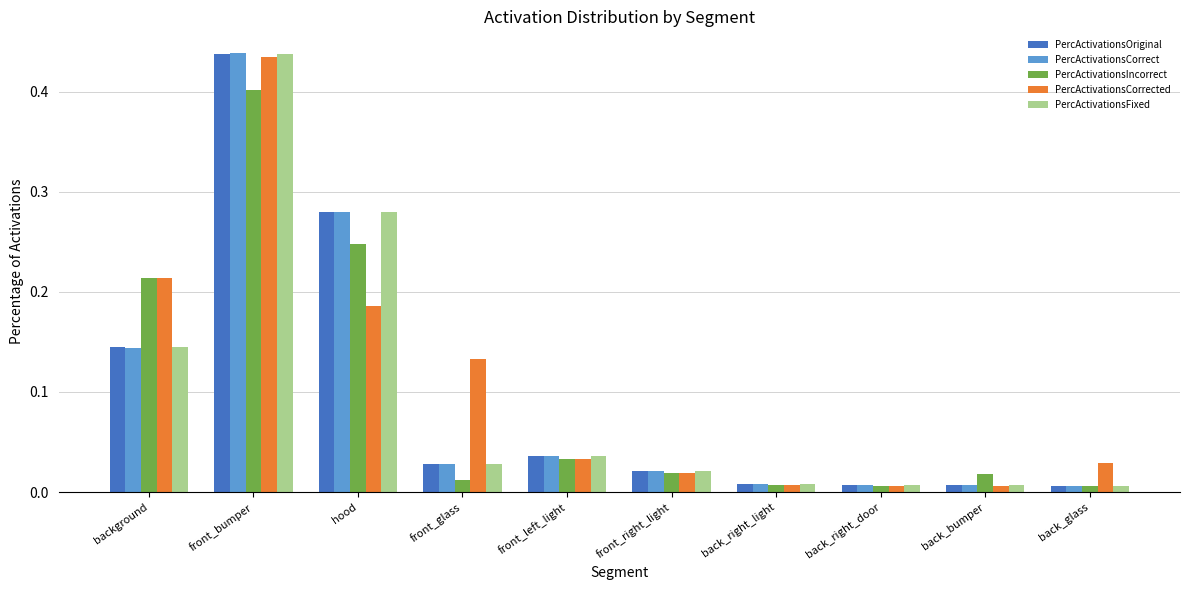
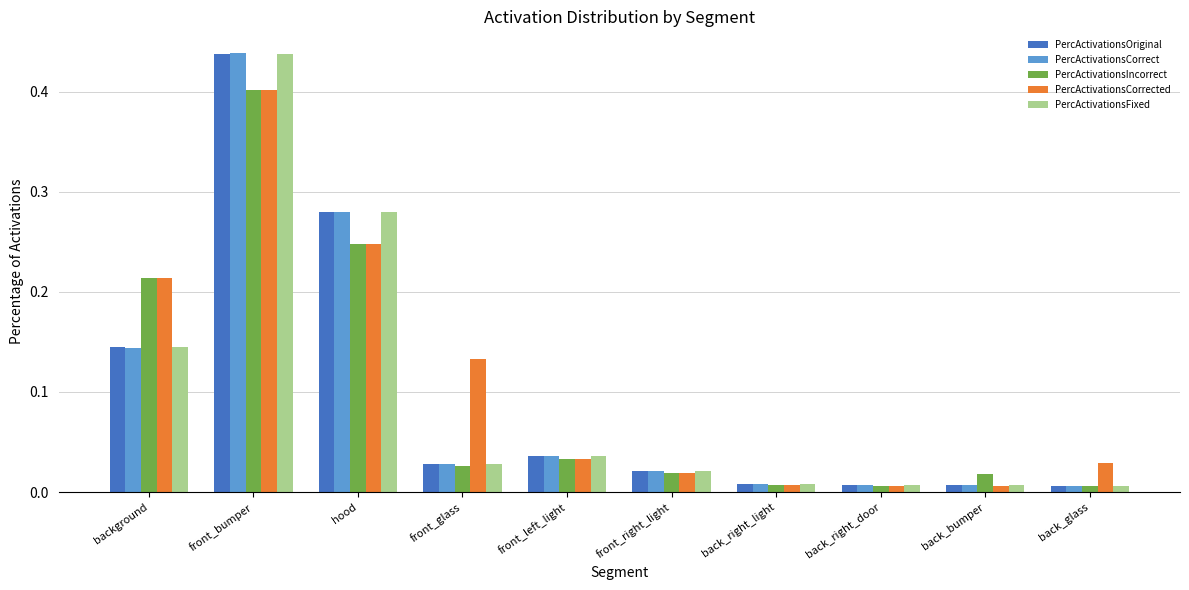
PercActivationsCorrected, front_bumper: 0.435 -> 0.401
PercActivationsCorrected, hood: 0.186 -> 0.248
PercActivationsIncorrect, front_glass: 0.012 -> 0.026
